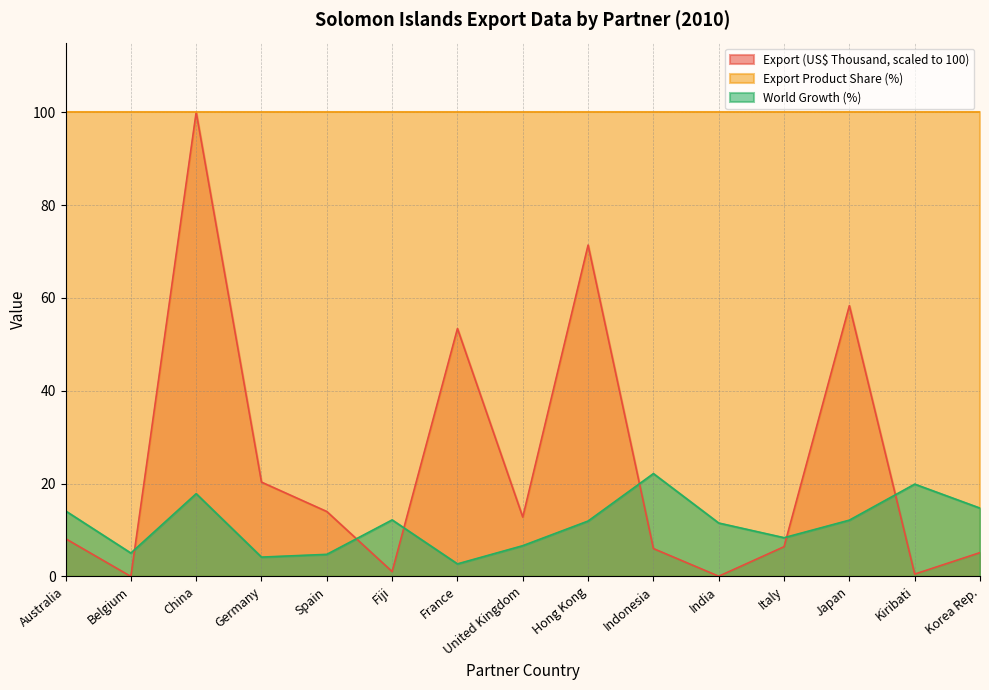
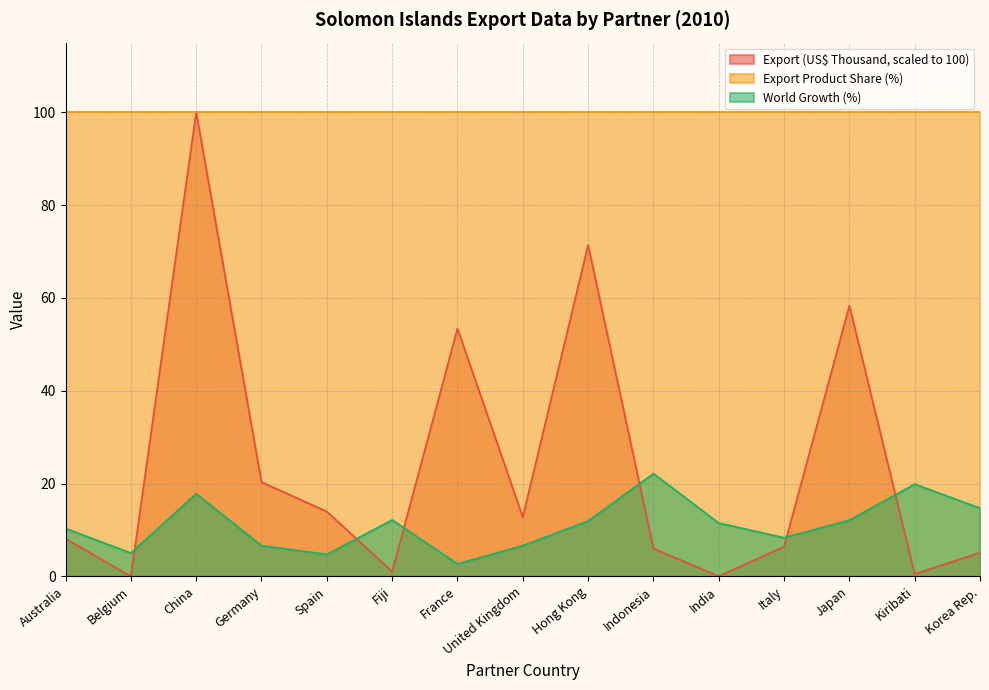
World Growth (%), Australia: 14 -> 10
World Growth (%), Germany: 4 -> 7
